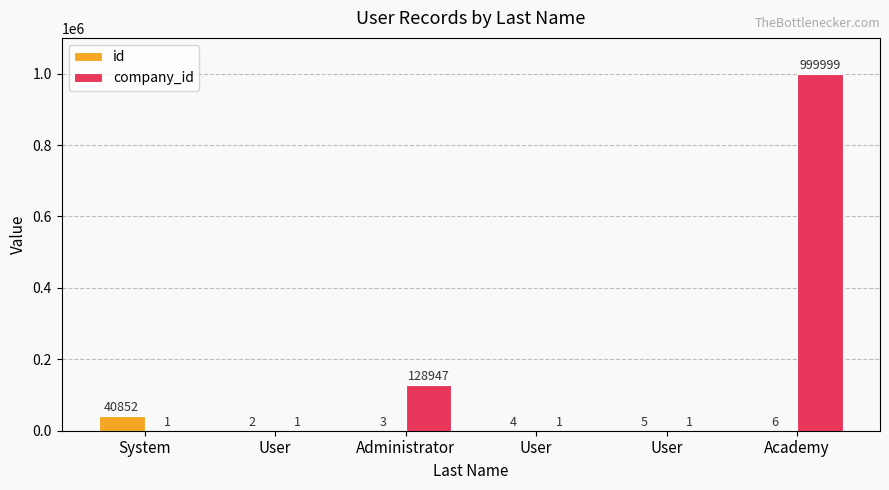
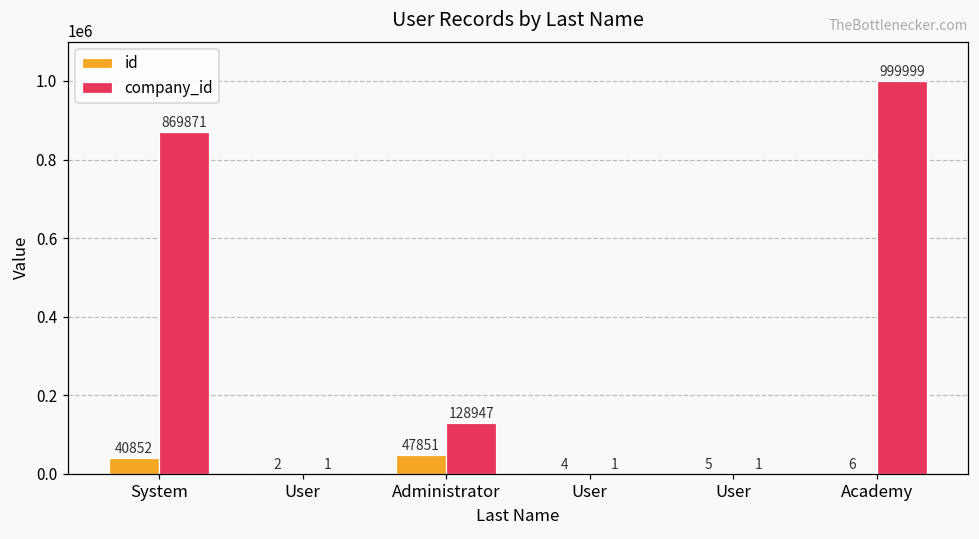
company_id, System: 1 -> 869871
id, Administrator: 3 -> 47851
